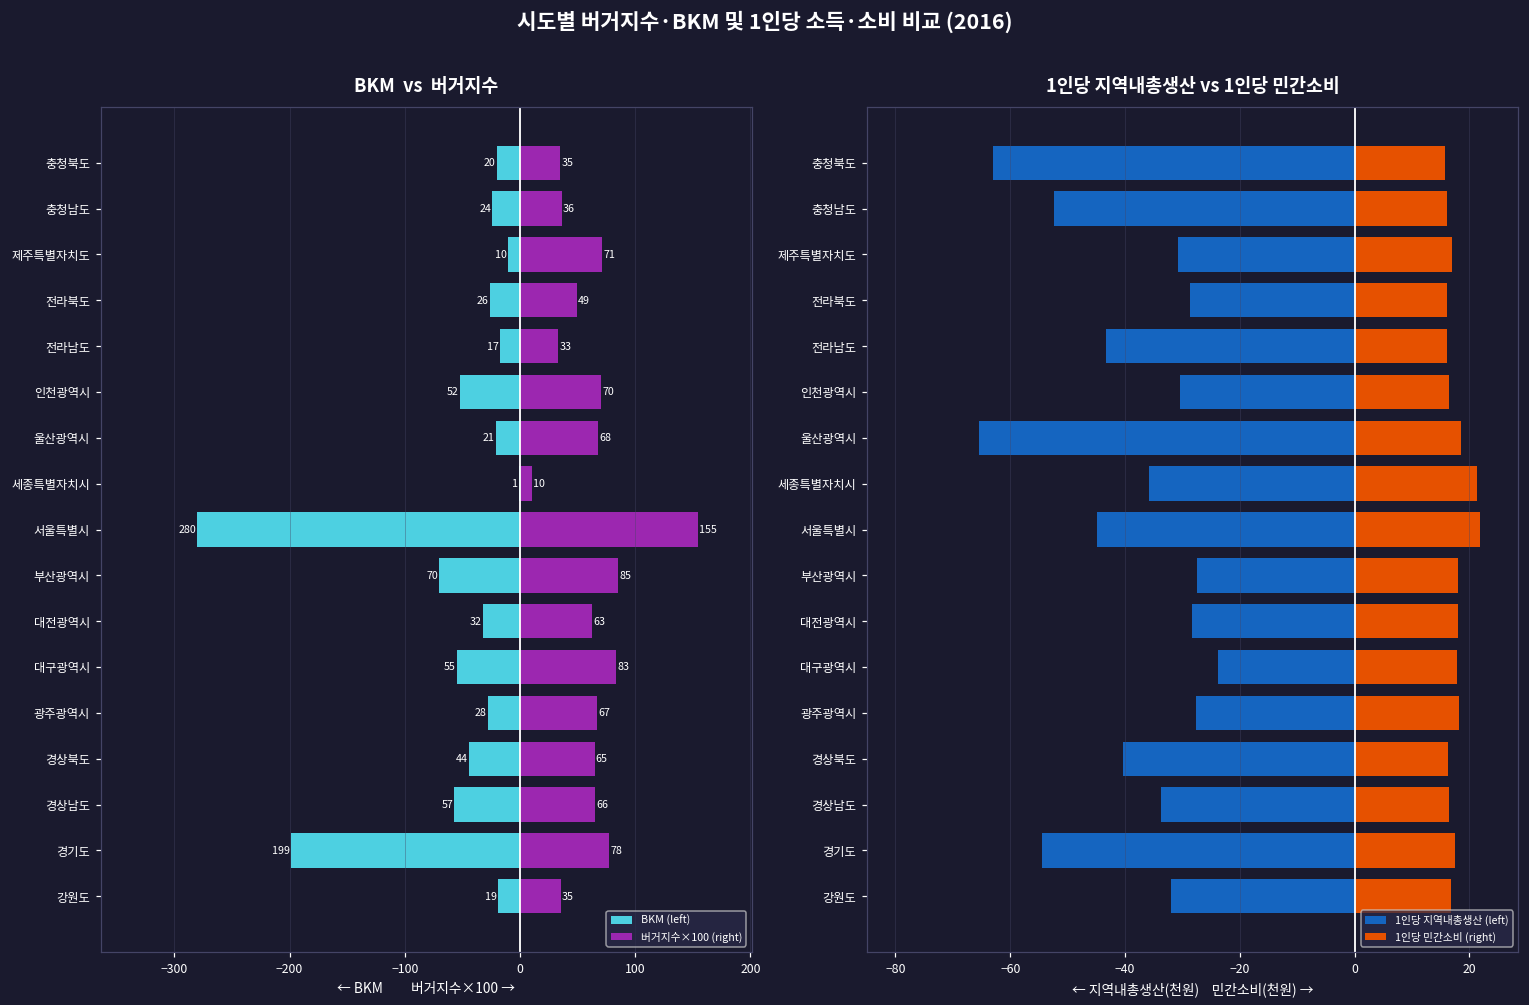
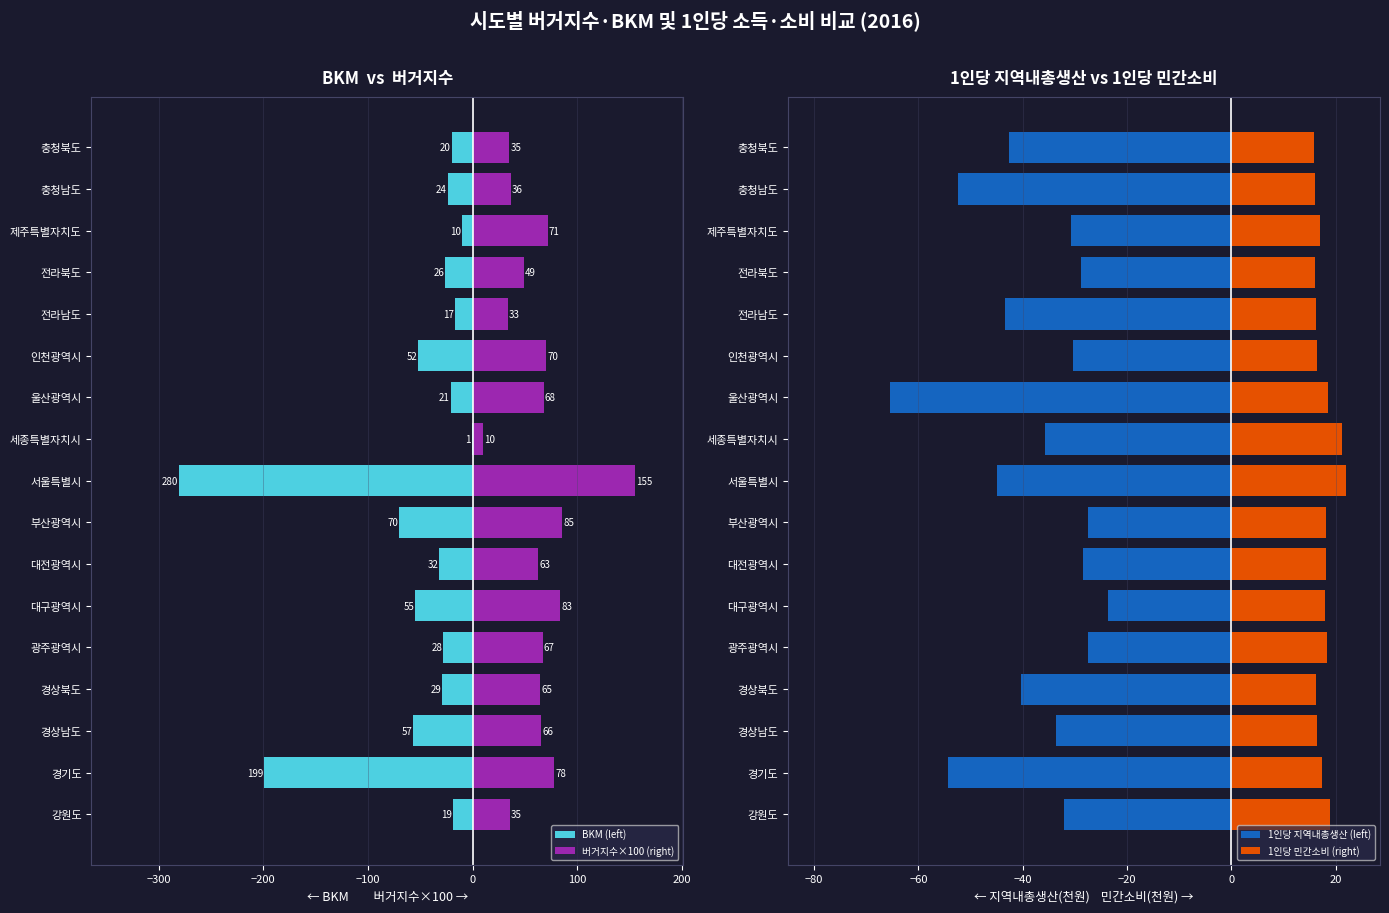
BKM vs 버거지수, BKM (left), 경상북도: 44 -> 29
1인당 지역내총생산 vs 1인당 민간소비, 1인당 지역내총생산 (left), 충청북도: -63 -> -43
1인당 지역내총생산 vs 1인당 민간소비, 1인당 민간소비 (right), 강원도: 17 -> 19
